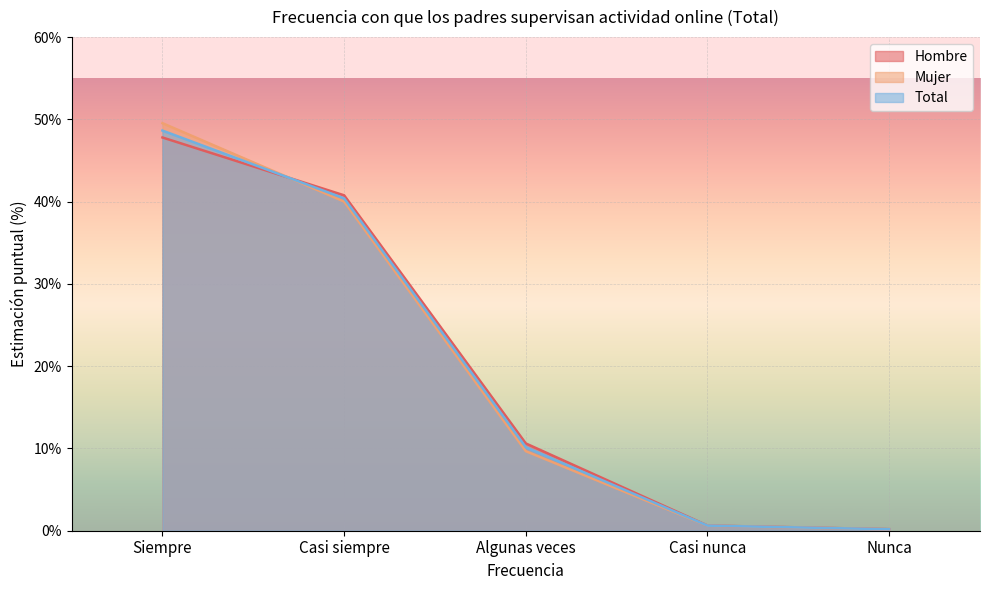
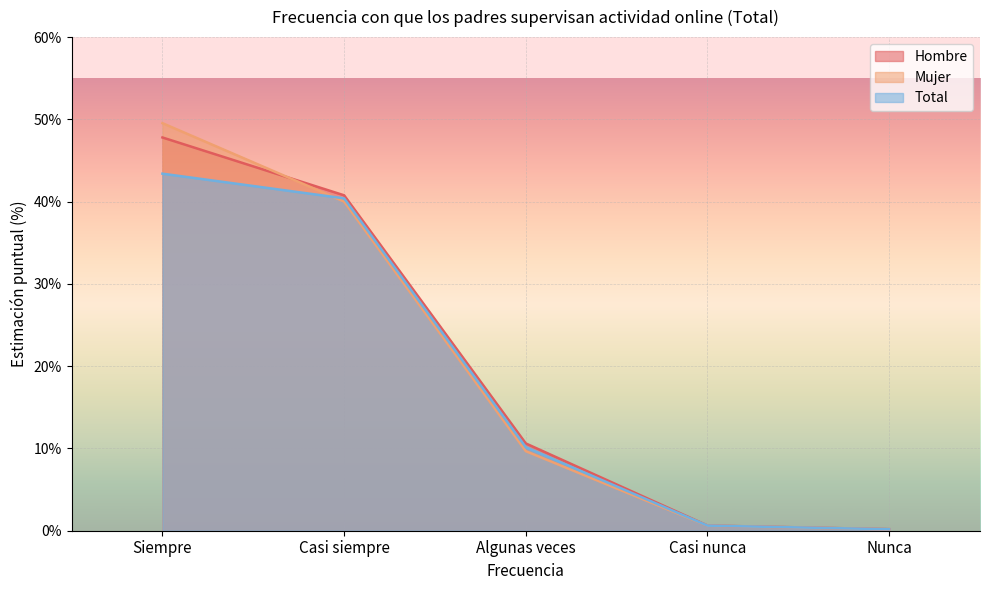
Total, Siempre: 49% -> 43%
